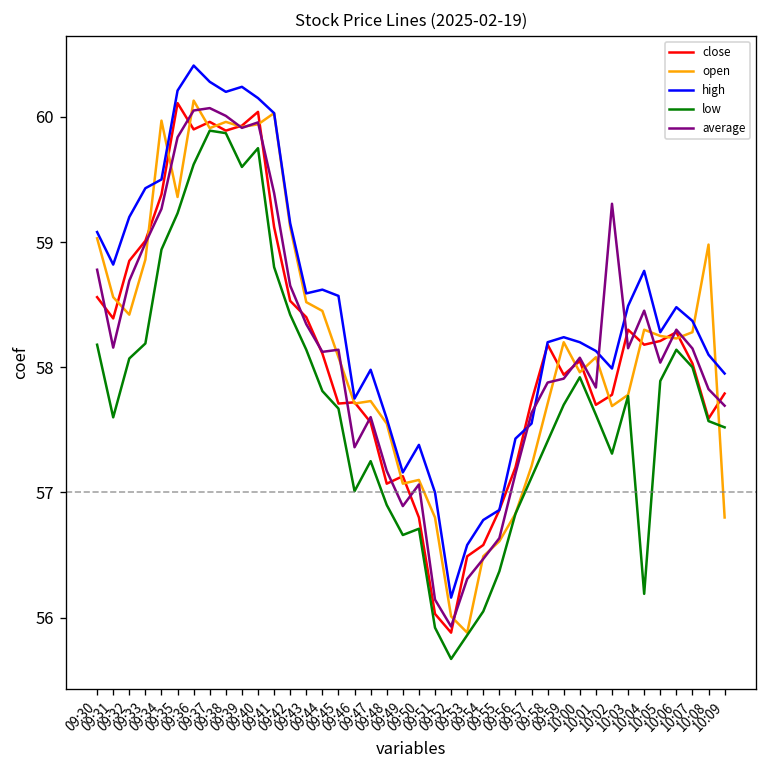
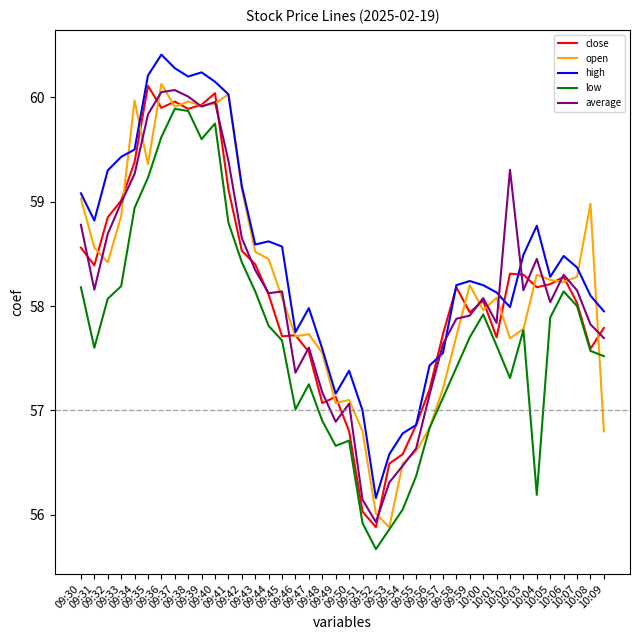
high, 09:32: 59.2 -> 59.3
close, 10:02: 57.78 -> 58.31
